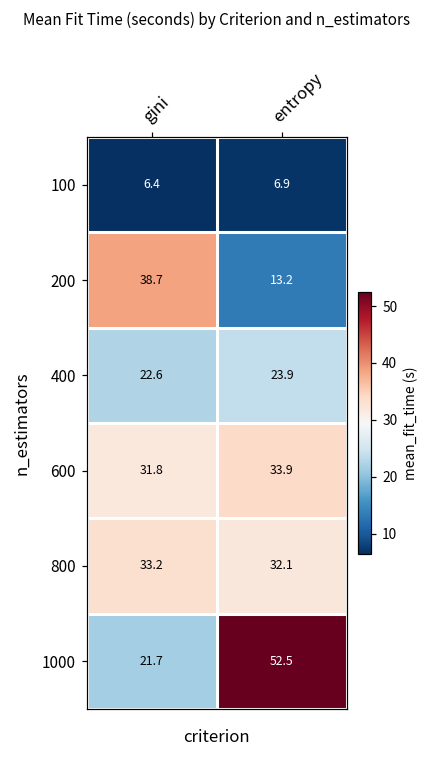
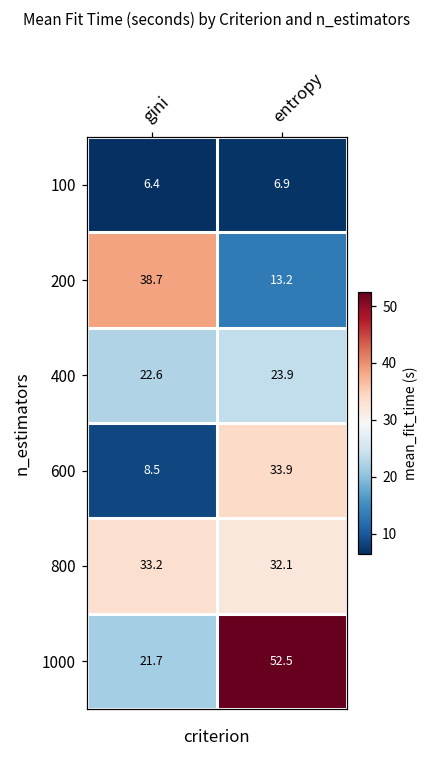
600, gini: 31.8 -> 8.5
